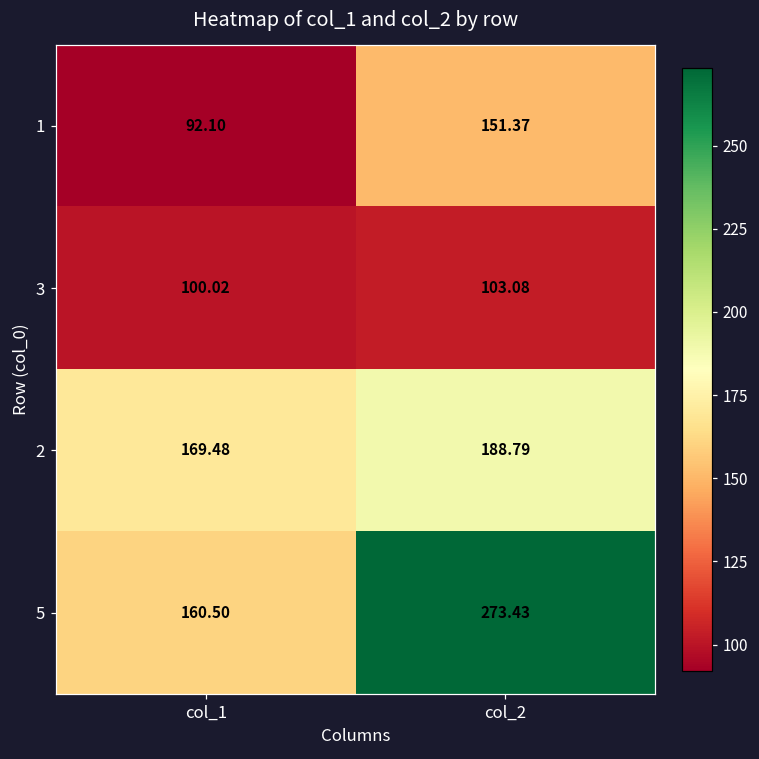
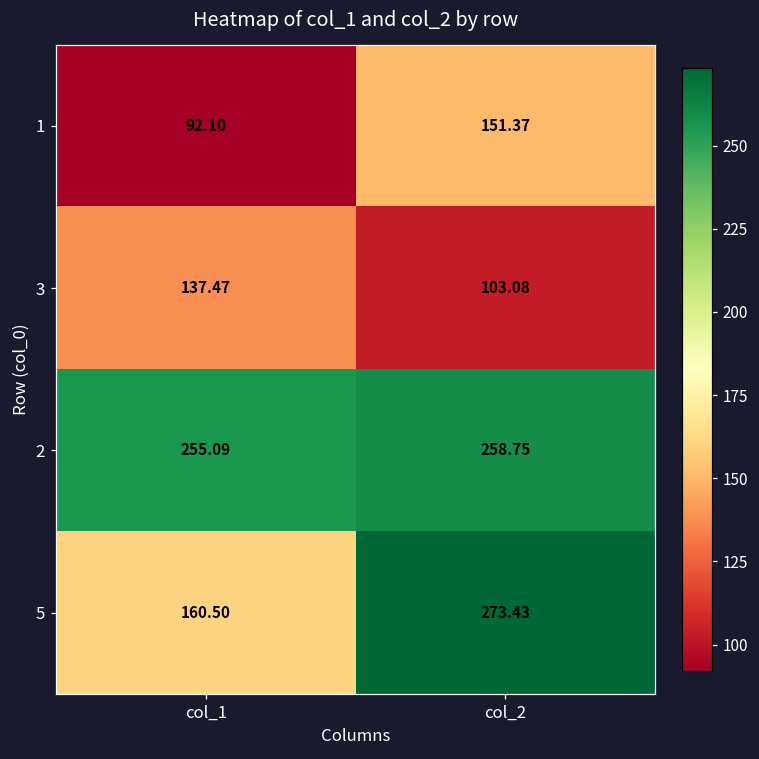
3, col_1: 100.02 -> 137.47
2, col_1: 169.48 -> 255.09
2, col_2: 188.79 -> 258.75
